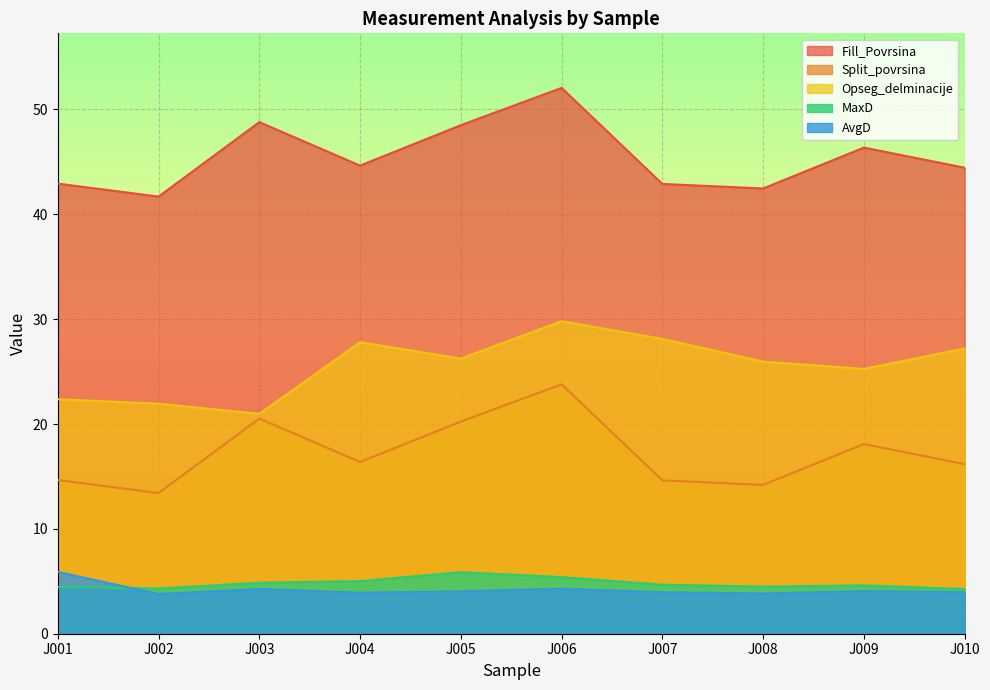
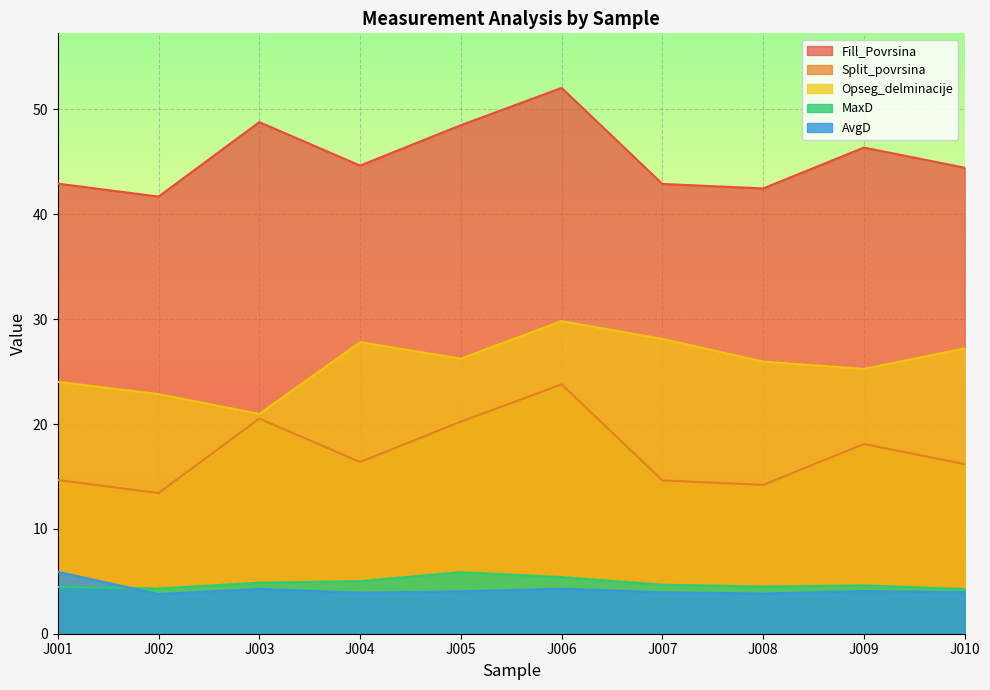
Opseg_delminacije, J001: 22.4 -> 24.0
Opseg_delminacije, J002: 21.9 -> 22.9
